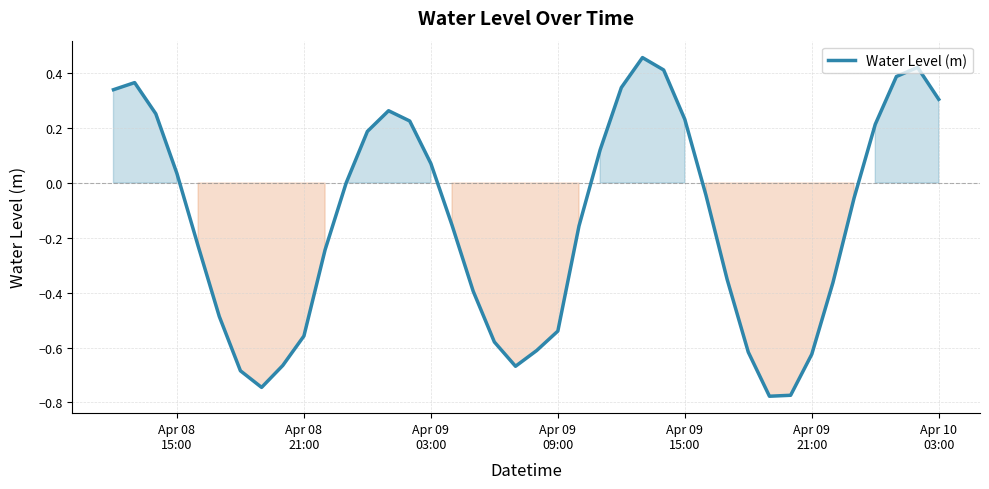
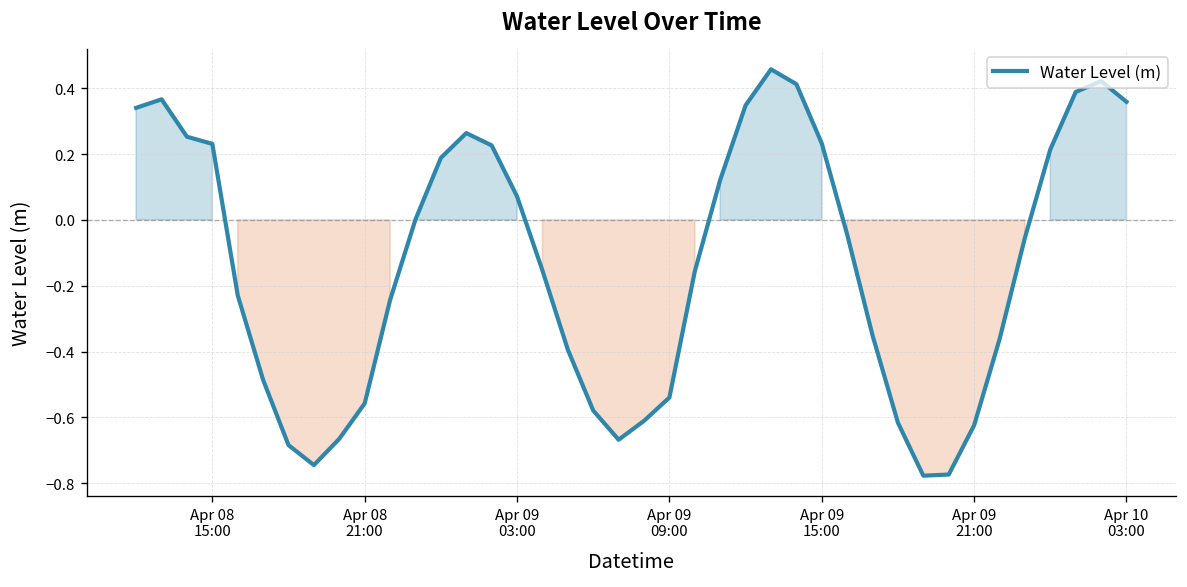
Apr 08 15:00: 0.03 -> 0.23
Apr 10 03:00: 0.31 -> 0.36
